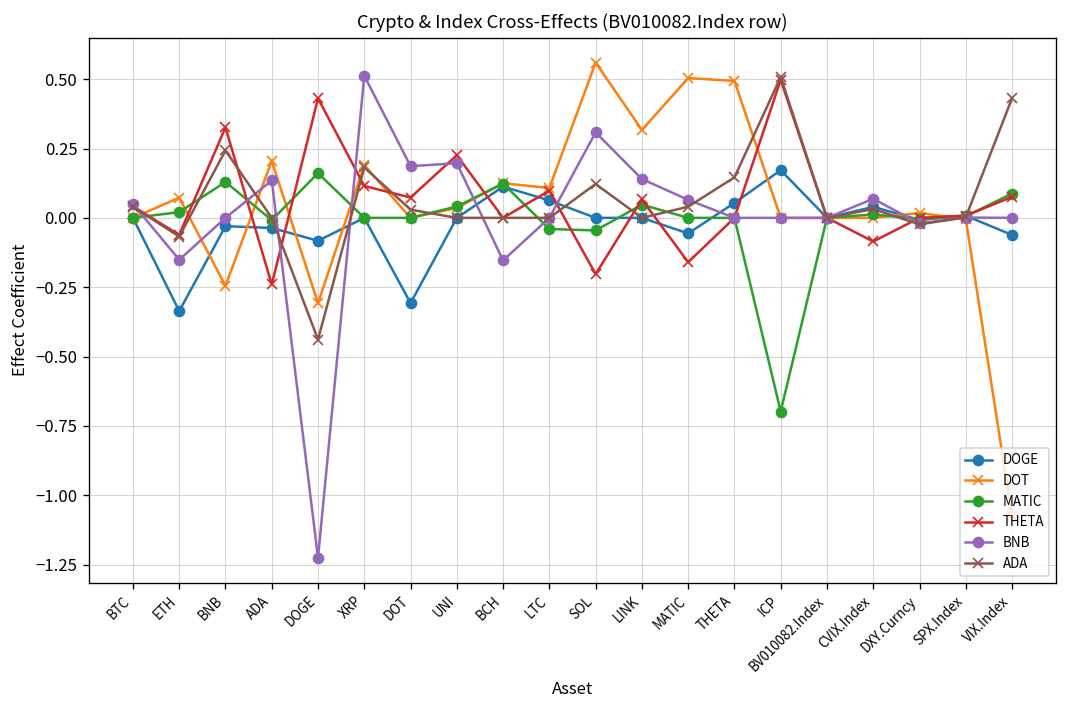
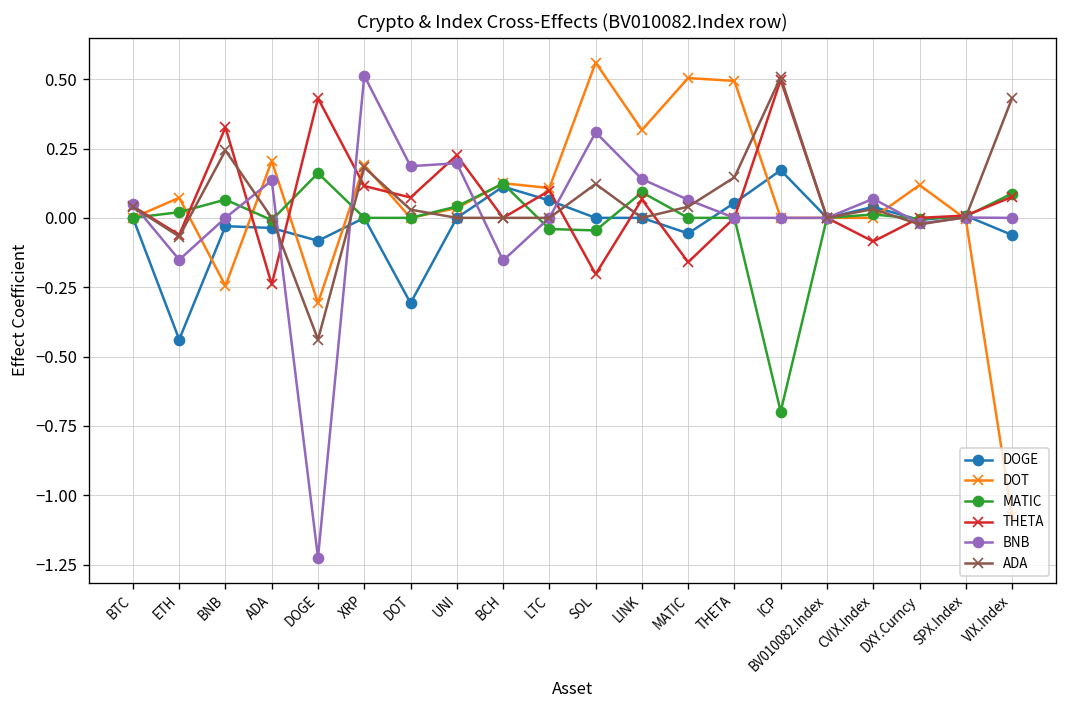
DOGE, ETH: -0.34 -> -0.44
MATIC, BNB: 0.13 -> 0.07
MATIC, LINK: 0.05 -> 0.09
DOT, DXY.Curncy: 0.02 -> 0.12
